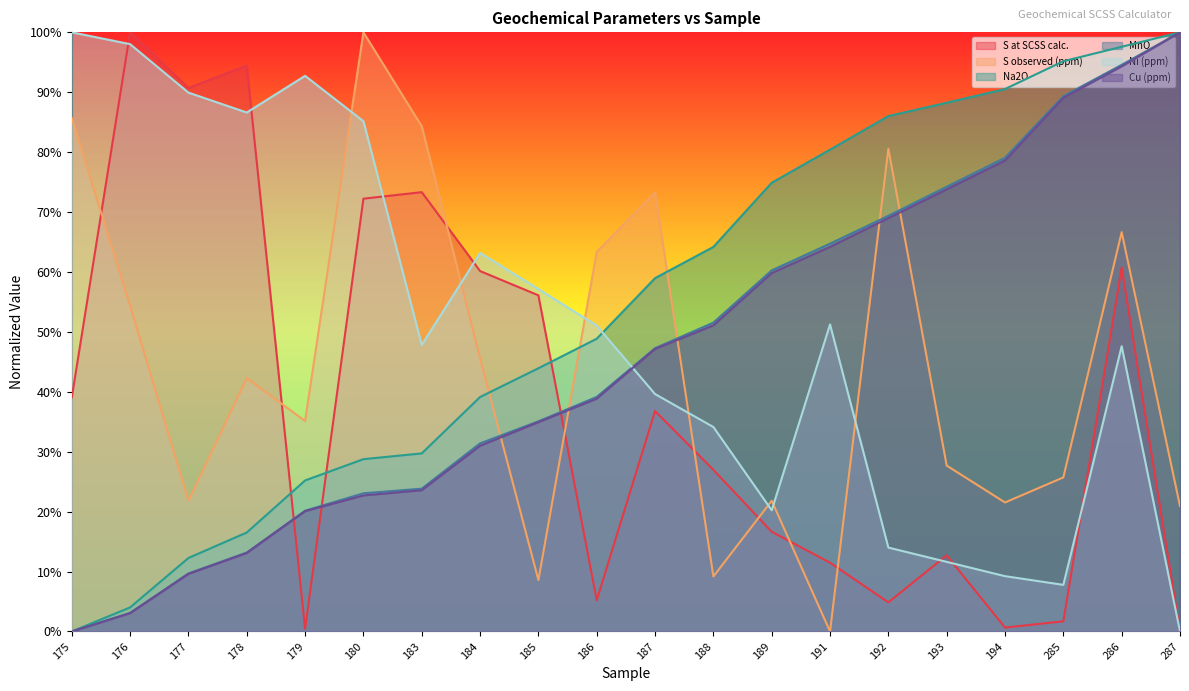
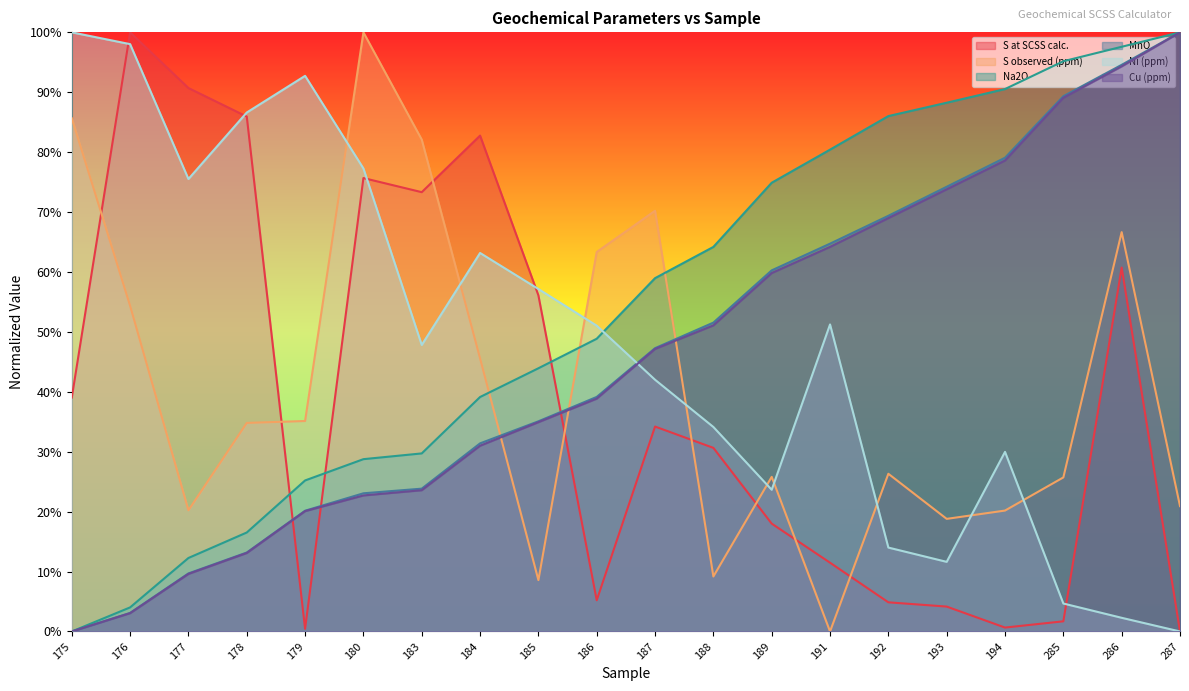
S observed (ppm), 177: 22% -> 20%
Ni (ppm), 177: 90% -> 76%
S at SCSS calc., 178: 94% -> 86%
S observed (ppm), 178: 42% -> 35%
S at SCSS calc., 180: 72% -> 76%
Ni (ppm), 180: 85% -> 77%
S observed (ppm), 183: 84% -> 82%
S at SCSS calc., 184: 60% -> 83%
S at SCSS calc., 187: 37% -> 34%
S observed (ppm), 187: 73% -> 70%
Ni (ppm), 187: 40% -> 42%
S at SCSS calc., 188: 27% -> 31%
S at SCSS calc., 189: 17% -> 18%
S observed (ppm), 189: 22% -> 26%
Ni (ppm), 189: 20% -> 24%
S observed (ppm), 192: 81% -> 26%
S at SCSS calc., 193: 13% -> 4%
S observed (ppm), 193: 28% -> 19%
S observed (ppm), 194: 22% -> 20%
Ni (ppm), 194: 9% -> 30%
Ni (ppm), 285: 8% -> 5%
Ni (ppm), 286: 48% -> 2%
